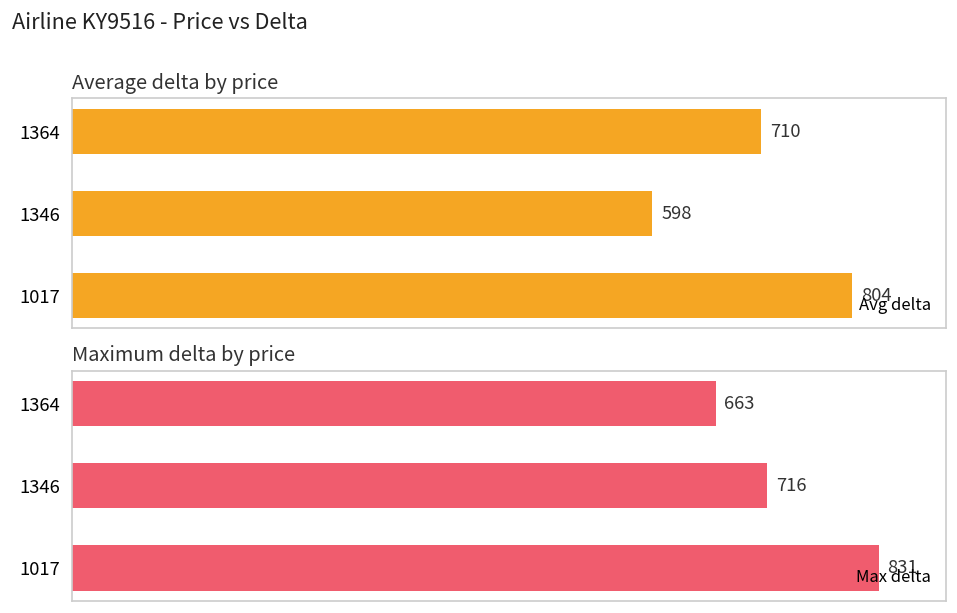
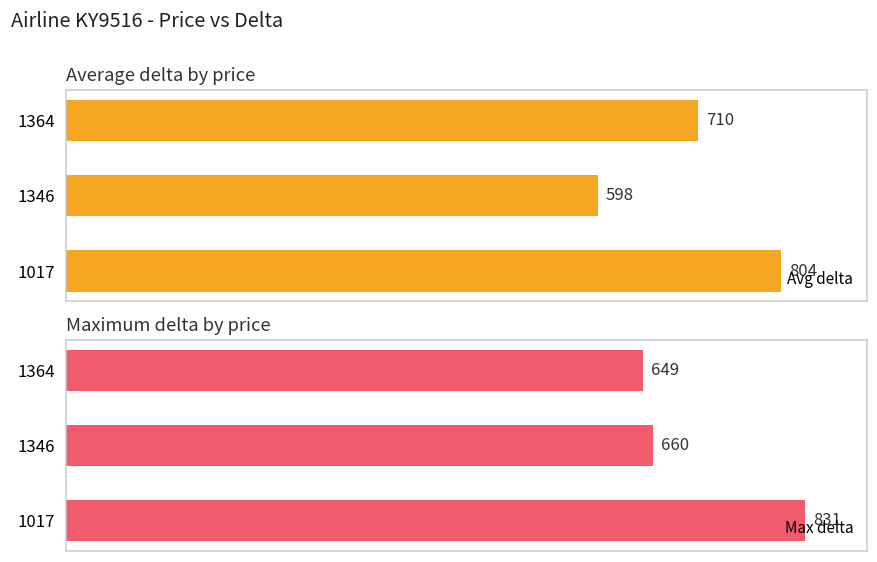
Maximum delta by price, 1364: 663 -> 649
Maximum delta by price, 1346: 716 -> 660
